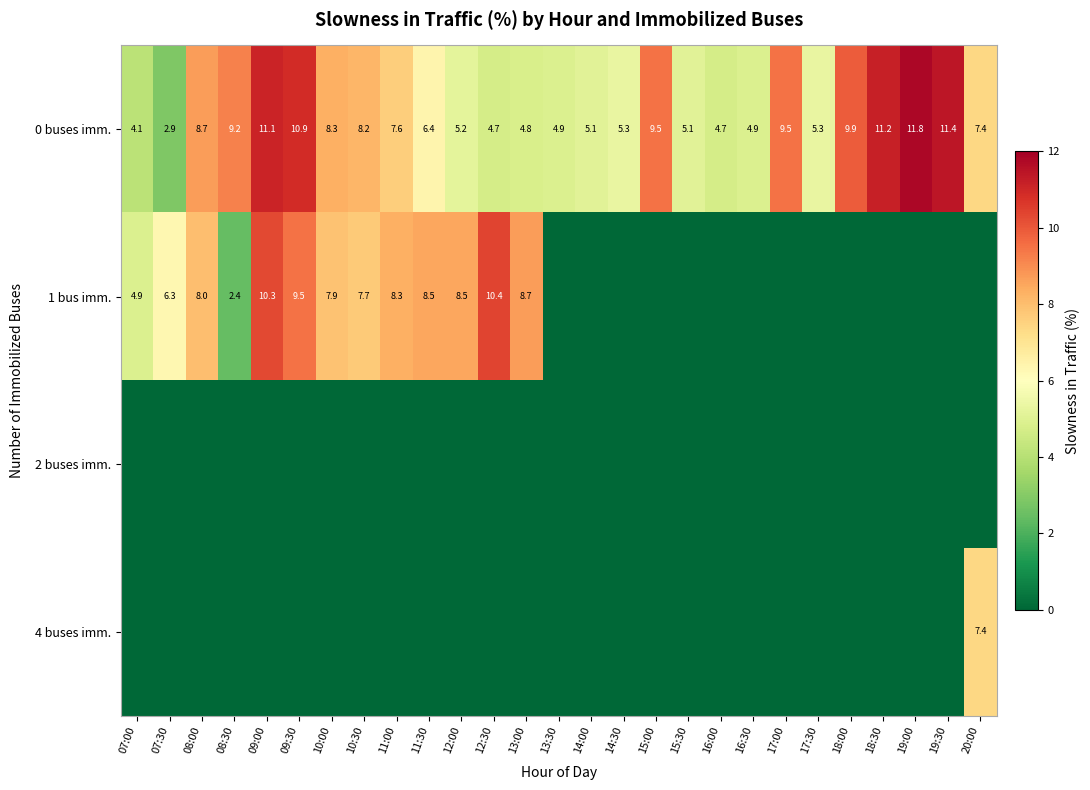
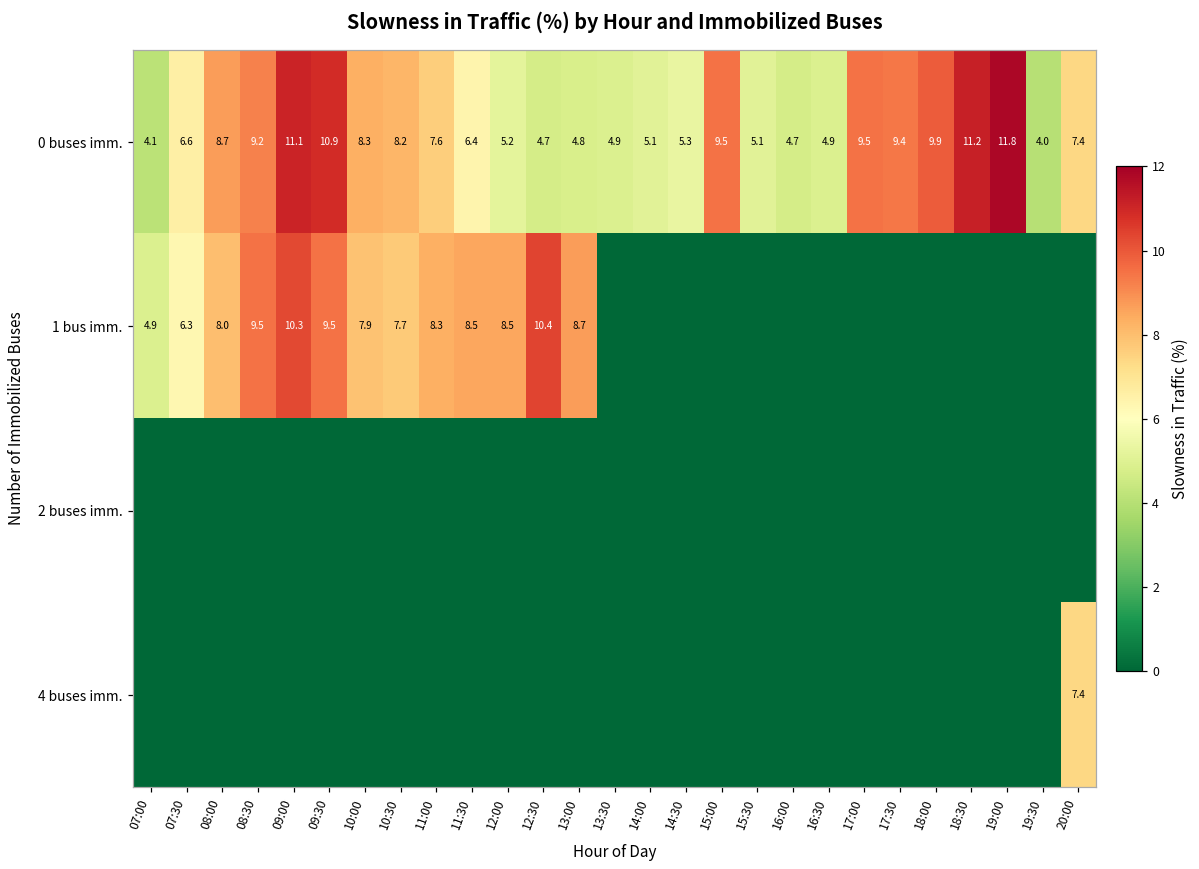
0 buses imm., 07:30: 2.9 -> 6.6
0 buses imm., 17:30: 5.3 -> 9.4
0 buses imm., 19:30: 11.4 -> 4.0
1 bus imm., 08:30: 2.4 -> 9.5
